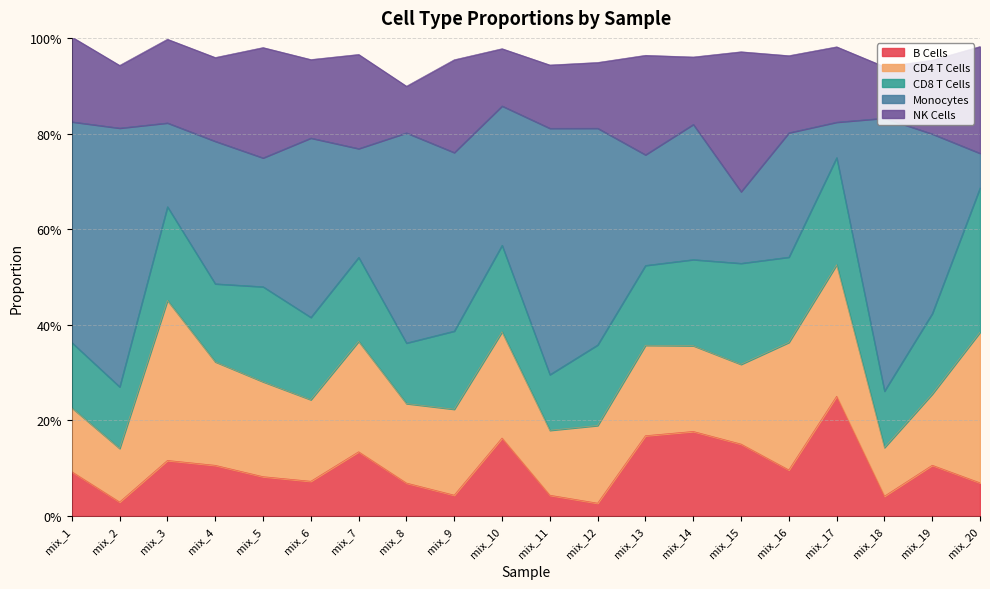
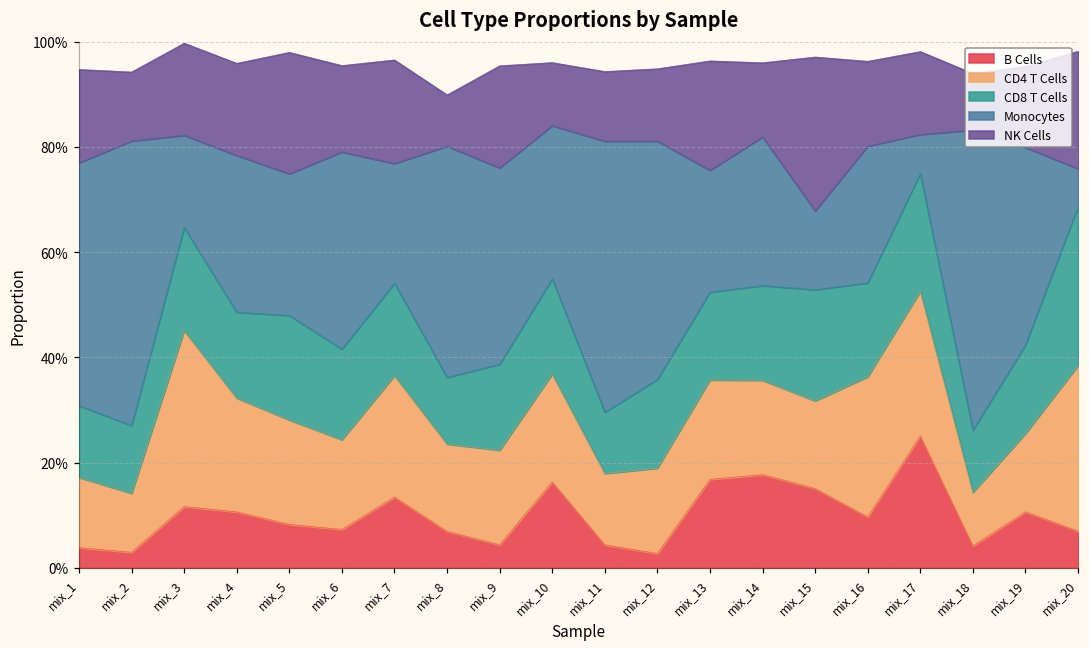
B Cells, mix_1: 9% -> 4%
CD4 T Cells, mix_10: 22% -> 21%
